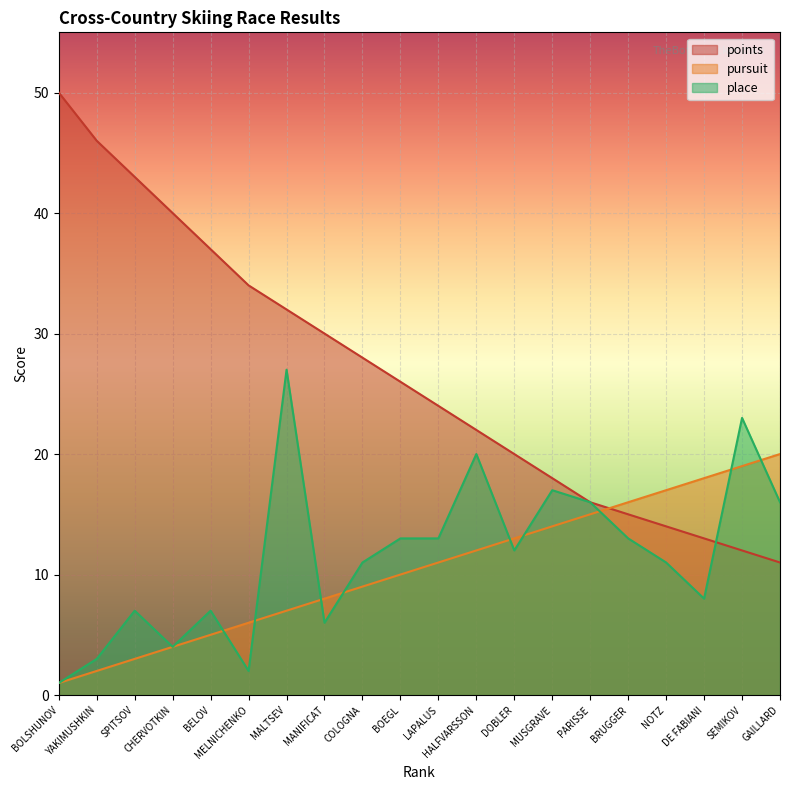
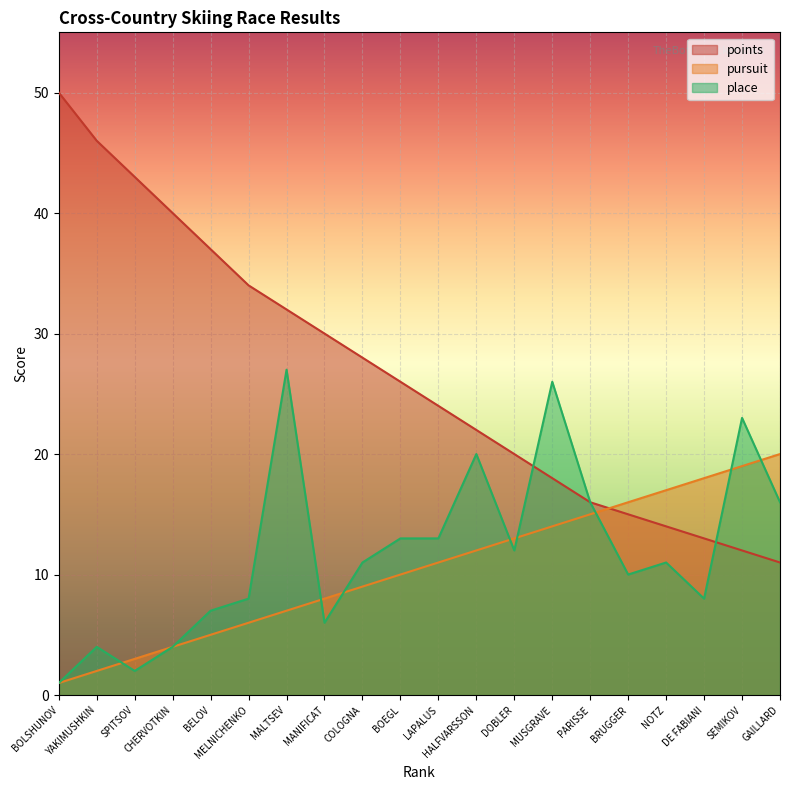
place, YAKIMUSHKIN: 3 -> 4
place, SPITSOV: 7 -> 2
place, MELNICHENKO: 2 -> 8
place, MUSGRAVE: 17 -> 26
place, BRUGGER: 13 -> 10
